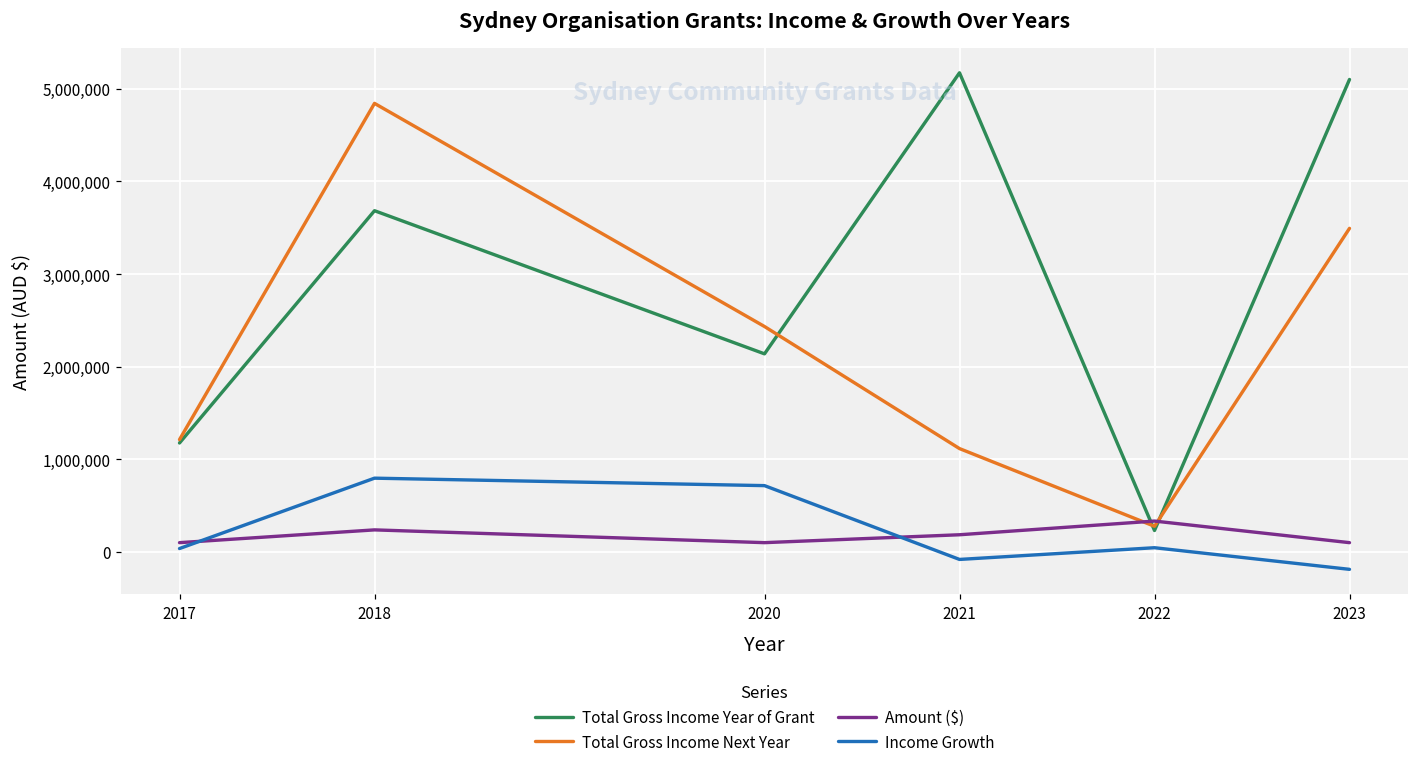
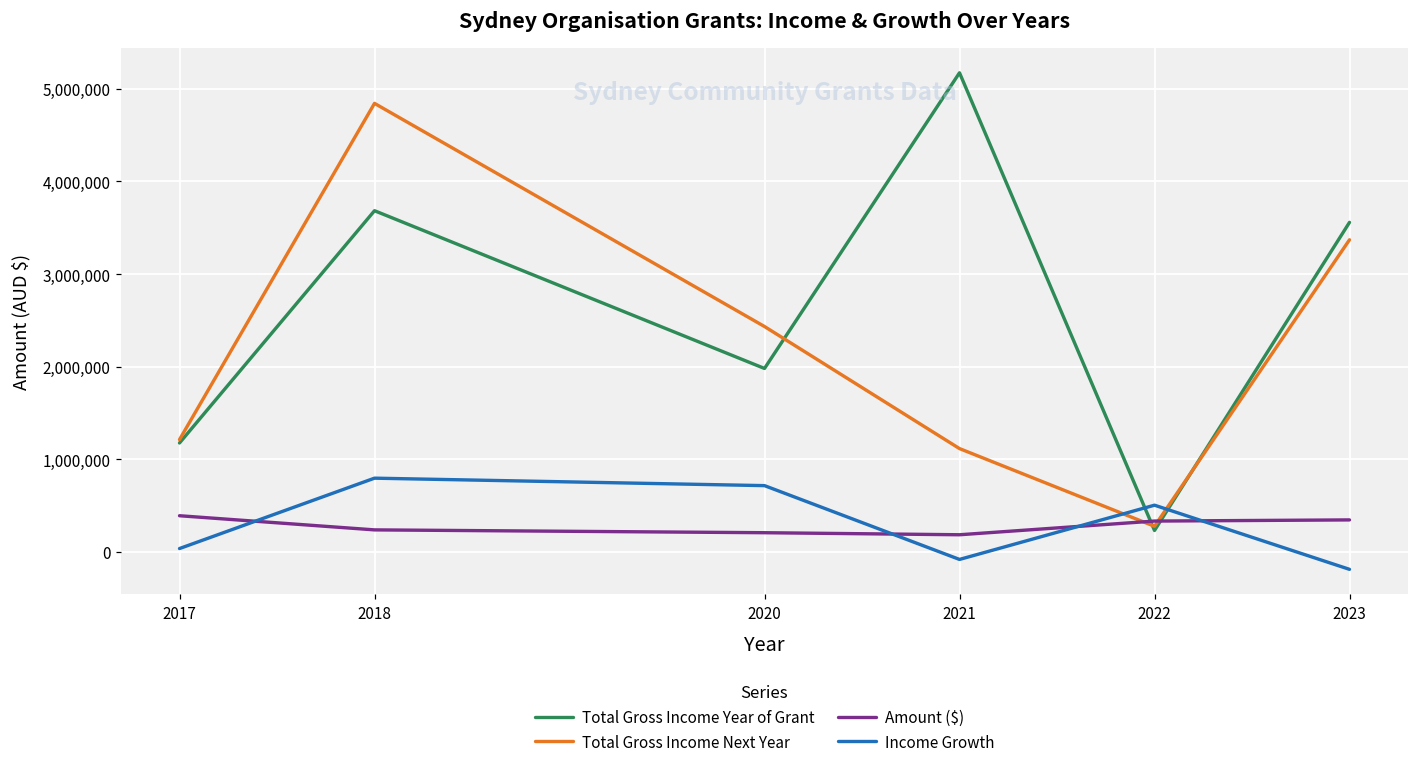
Amount ($), 2017: 100,000 -> 400,000
Total Gross Income Year of Grant, 2020: 2,100,000 -> 2,000,000
Amount ($), 2020: 100,000 -> 200,000
Income Growth, 2022: 0 -> 500,000
Total Gross Income Year of Grant, 2023: 5,100,000 -> 3,600,000
Total Gross Income Next Year, 2023: 3,500,000 -> 3,400,000
Amount ($), 2023: 100,000 -> 300,000
